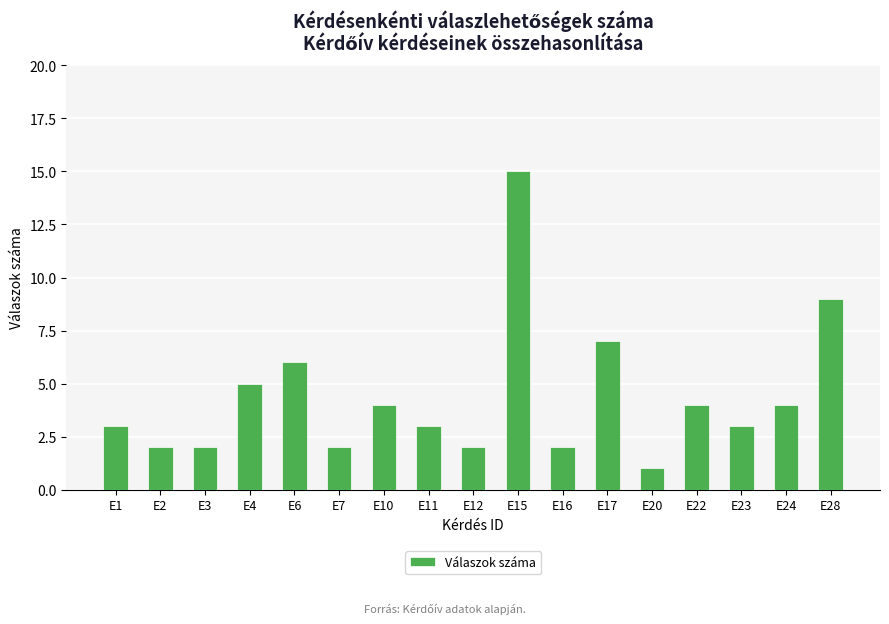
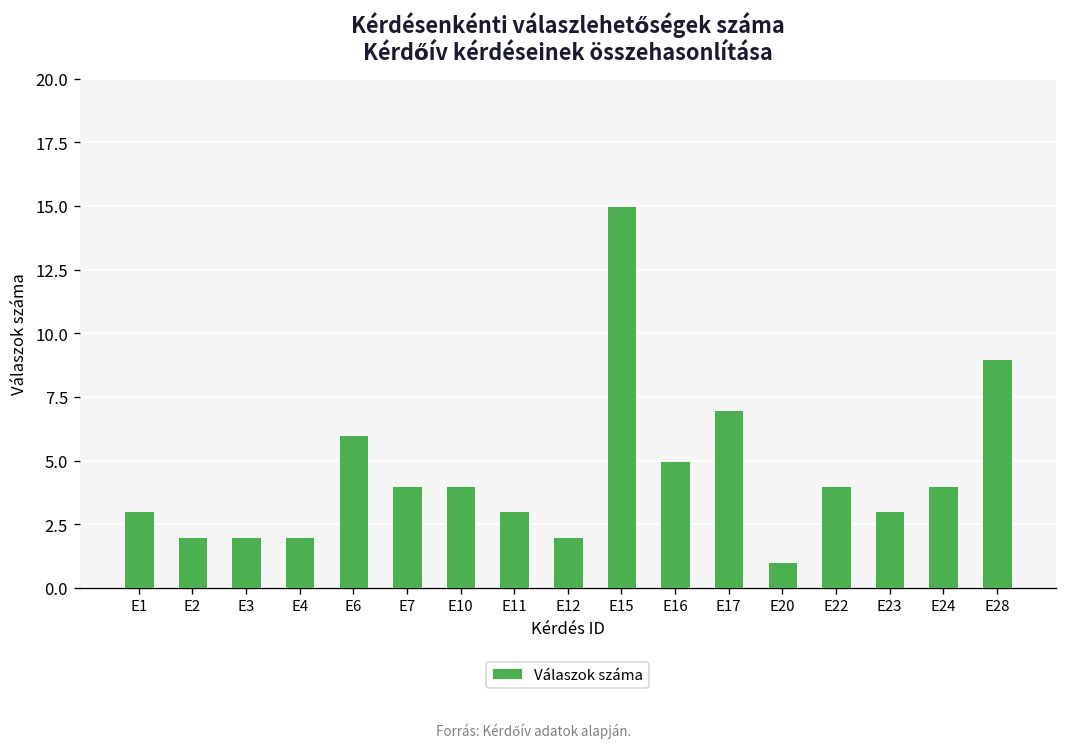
E4: 5 -> 2
E7: 2 -> 4
E16: 2 -> 5
